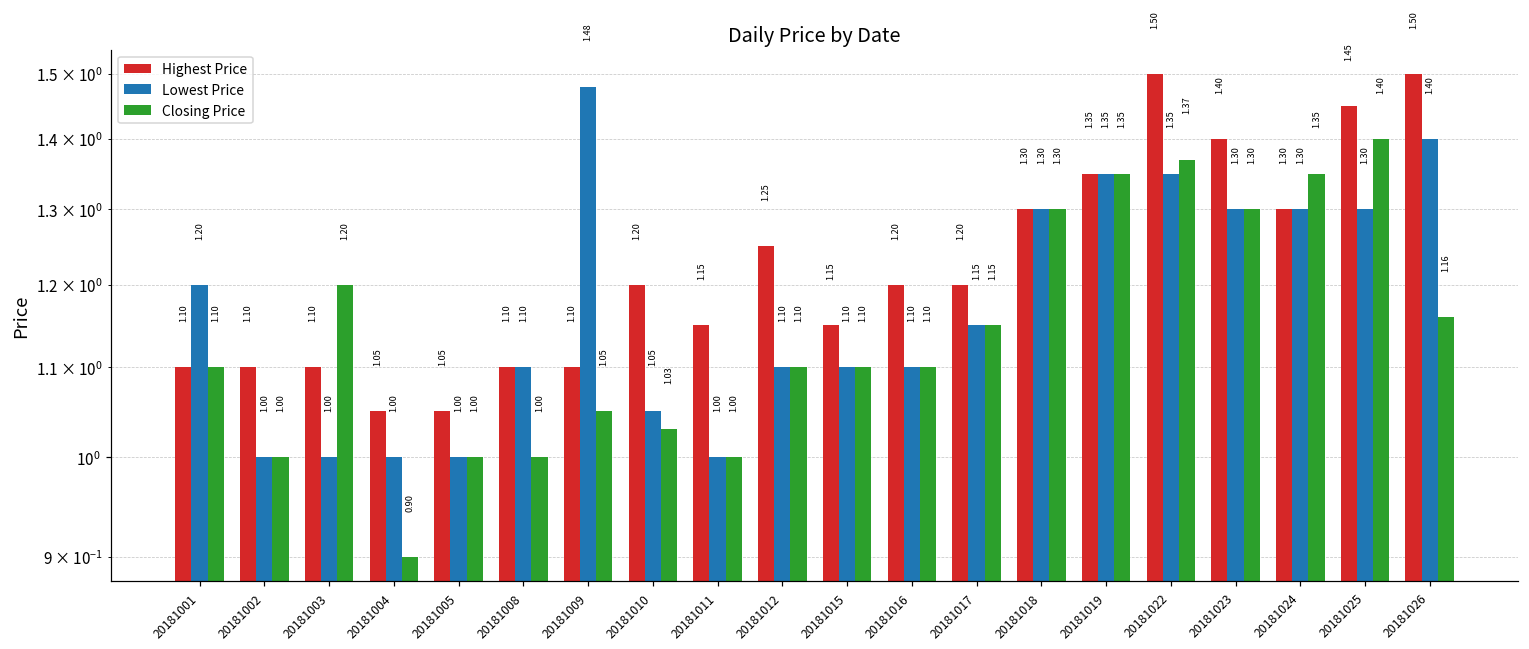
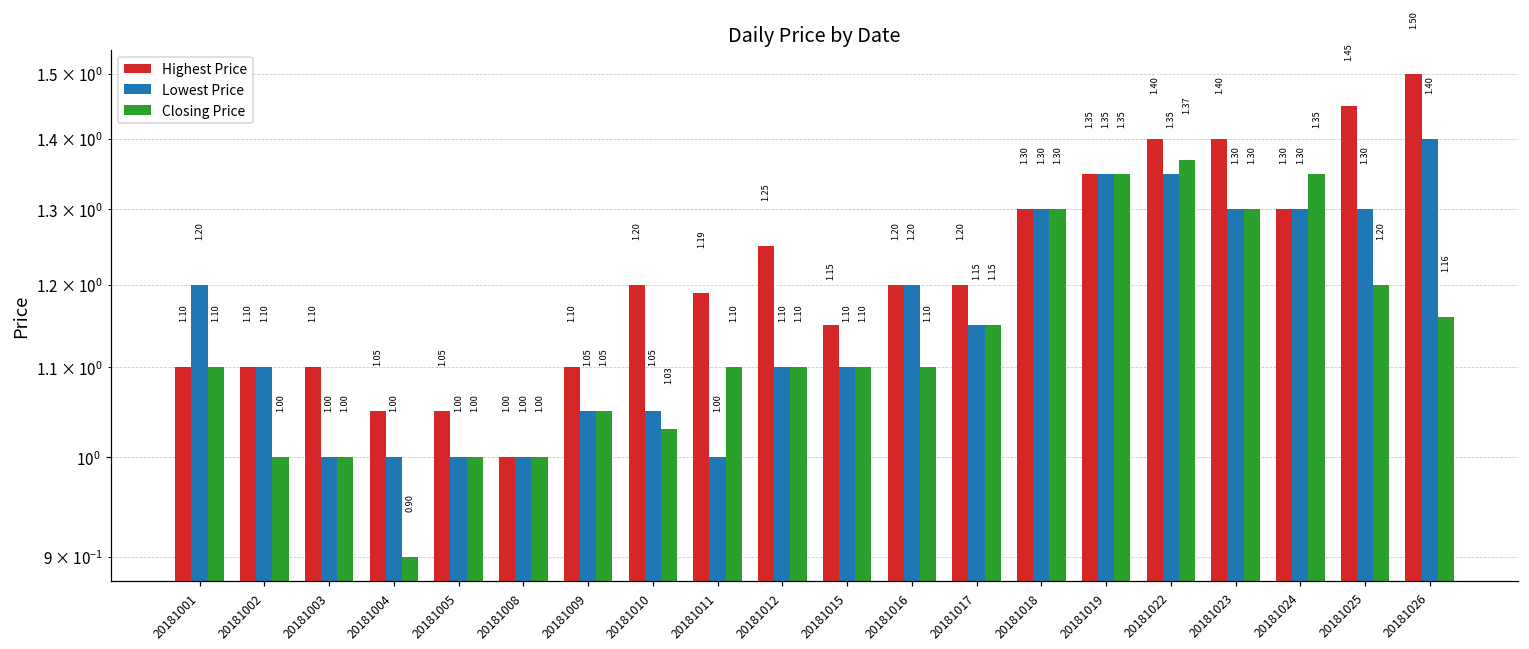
Lowest Price, 20181002: 1.00 -> 1.10
Closing Price, 20181003: 1.20 -> 1.00
Highest Price, 20181008: 1.10 -> 1.00
Lowest Price, 20181008: 1.10 -> 1.00
Lowest Price, 20181009: 1.48 -> 1.05
Highest Price, 20181011: 1.15 -> 1.19
Closing Price, 20181011: 1.00 -> 1.10
Lowest Price, 20181016: 1.10 -> 1.20
Highest Price, 20181022: 1.50 -> 1.40
Closing Price, 20181025: 1.40 -> 1.20
